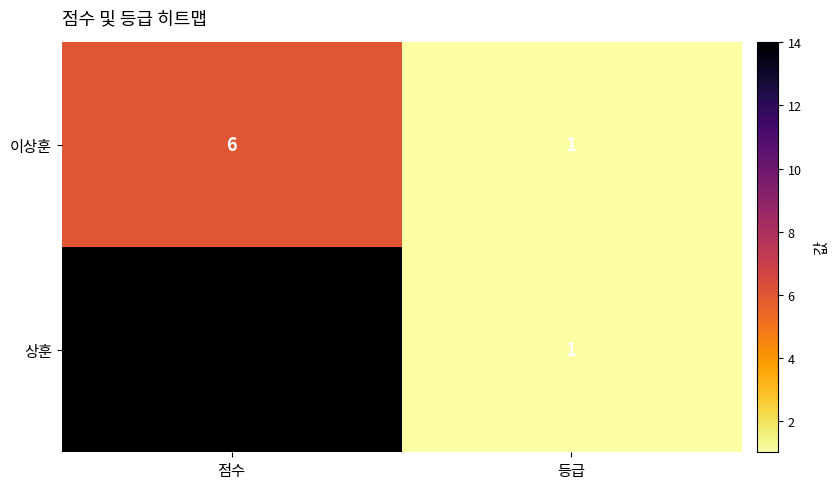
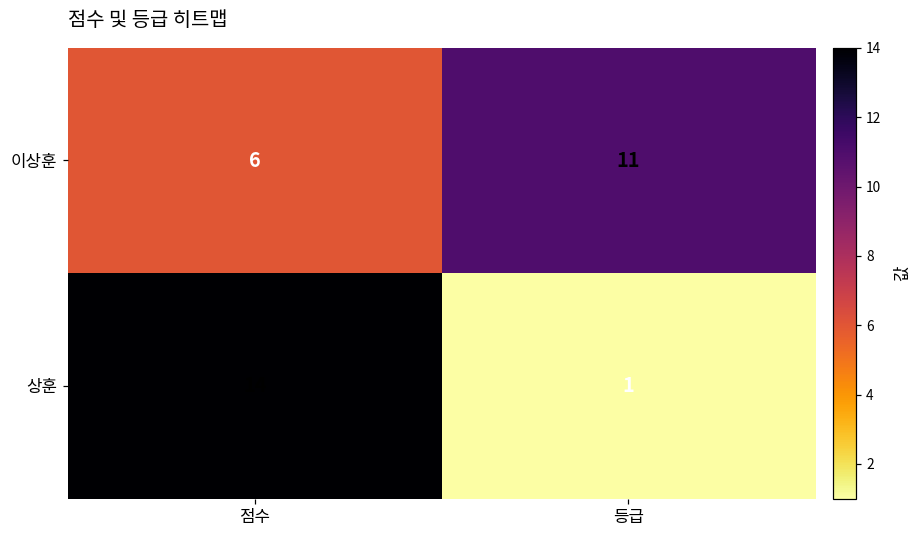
이상훈, 등급: 1 -> 11
